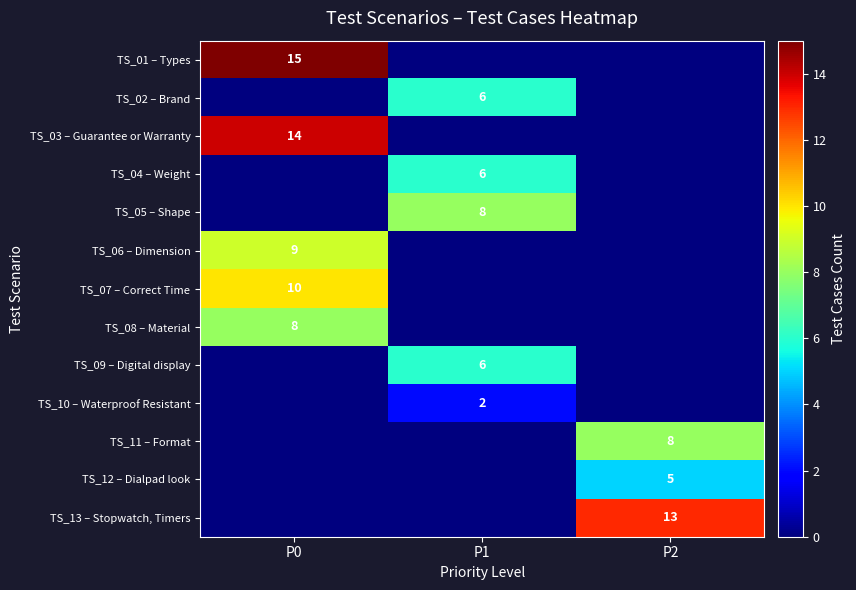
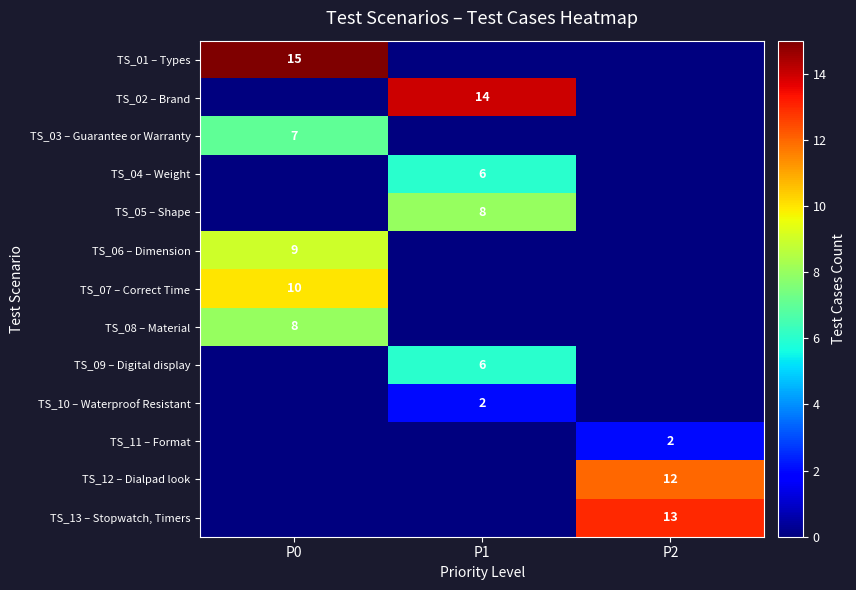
TS_02 – Brand, P1: 6 -> 14
TS_03 – Guarantee or Warranty, P0: 14 -> 7
TS_11 – Format, P2: 8 -> 2
TS_12 – Dialpad look, P2: 5 -> 12
